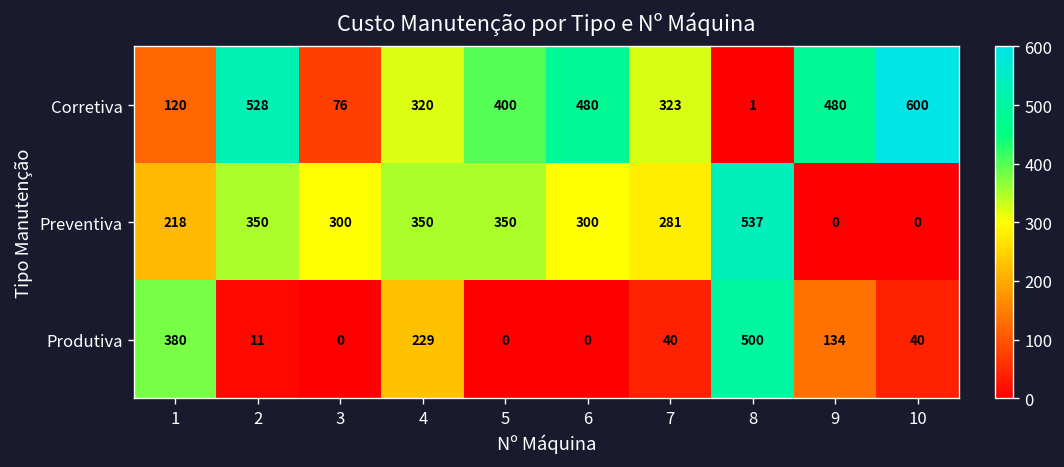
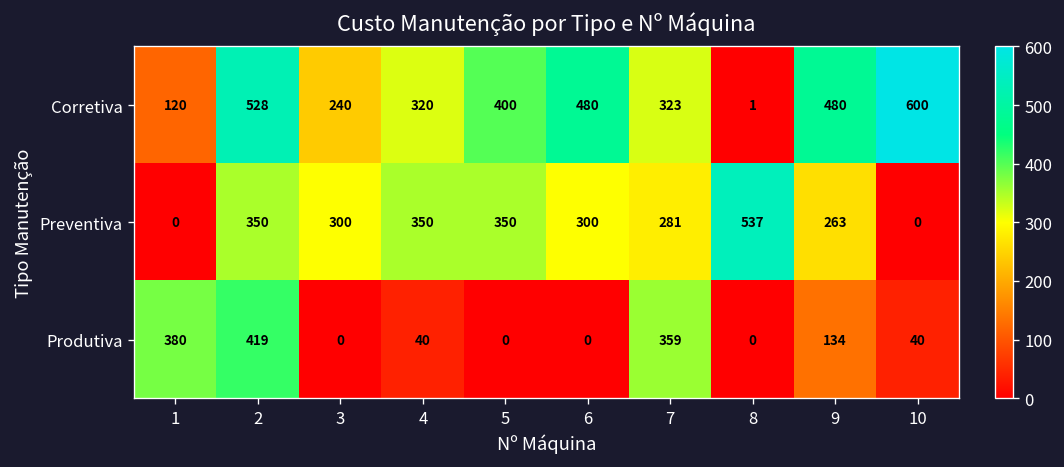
Corretiva, 3: 76 -> 240
Preventiva, 1: 218 -> 0
Preventiva, 9: 0 -> 263
Produtiva, 2: 11 -> 419
Produtiva, 4: 229 -> 40
Produtiva, 7: 40 -> 359
Produtiva, 8: 500 -> 0
